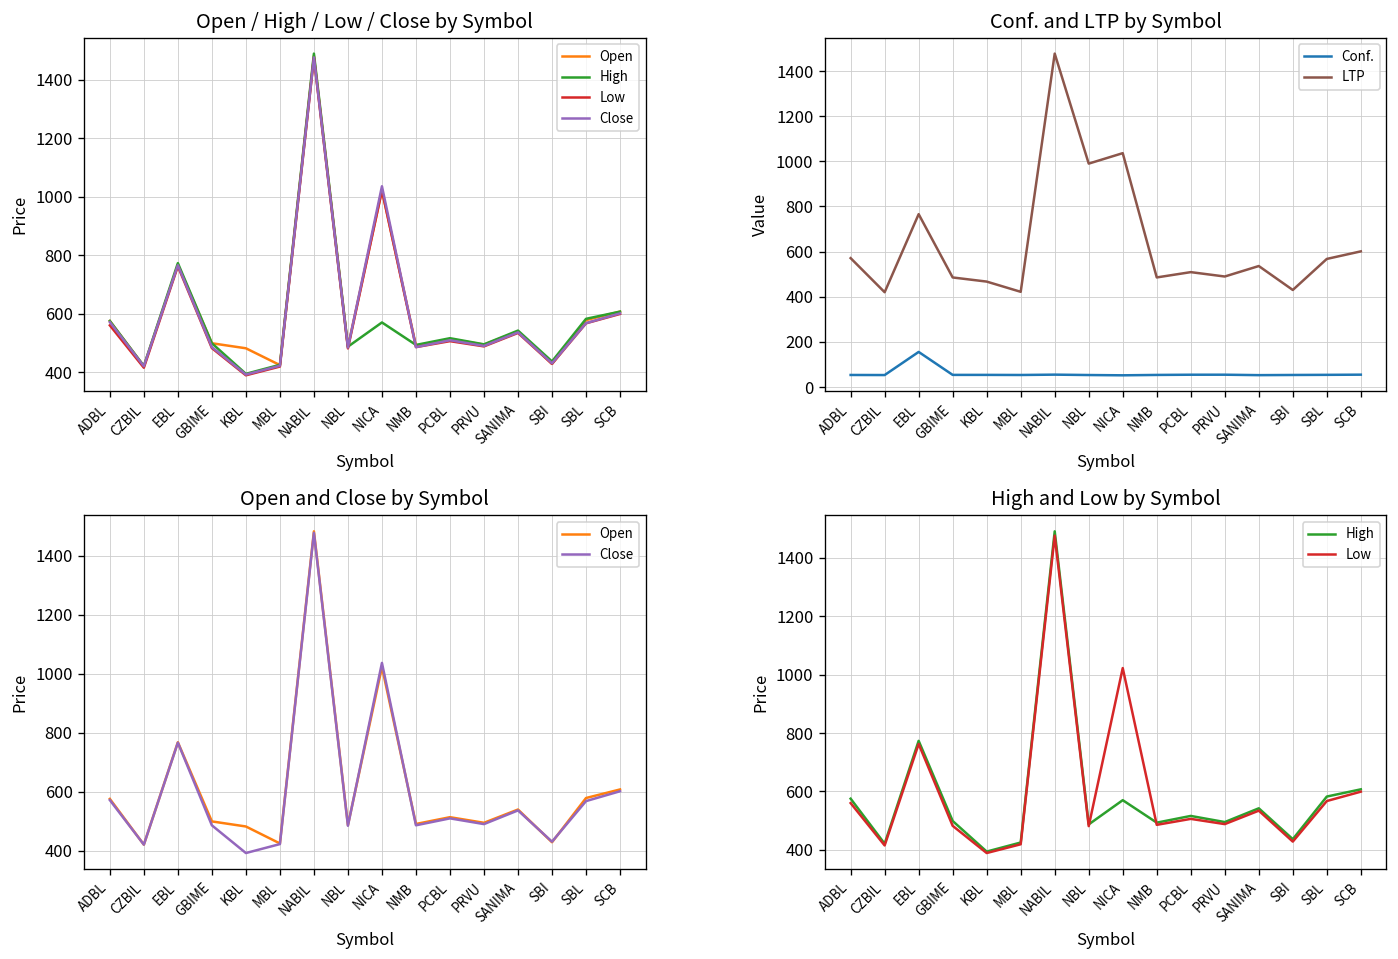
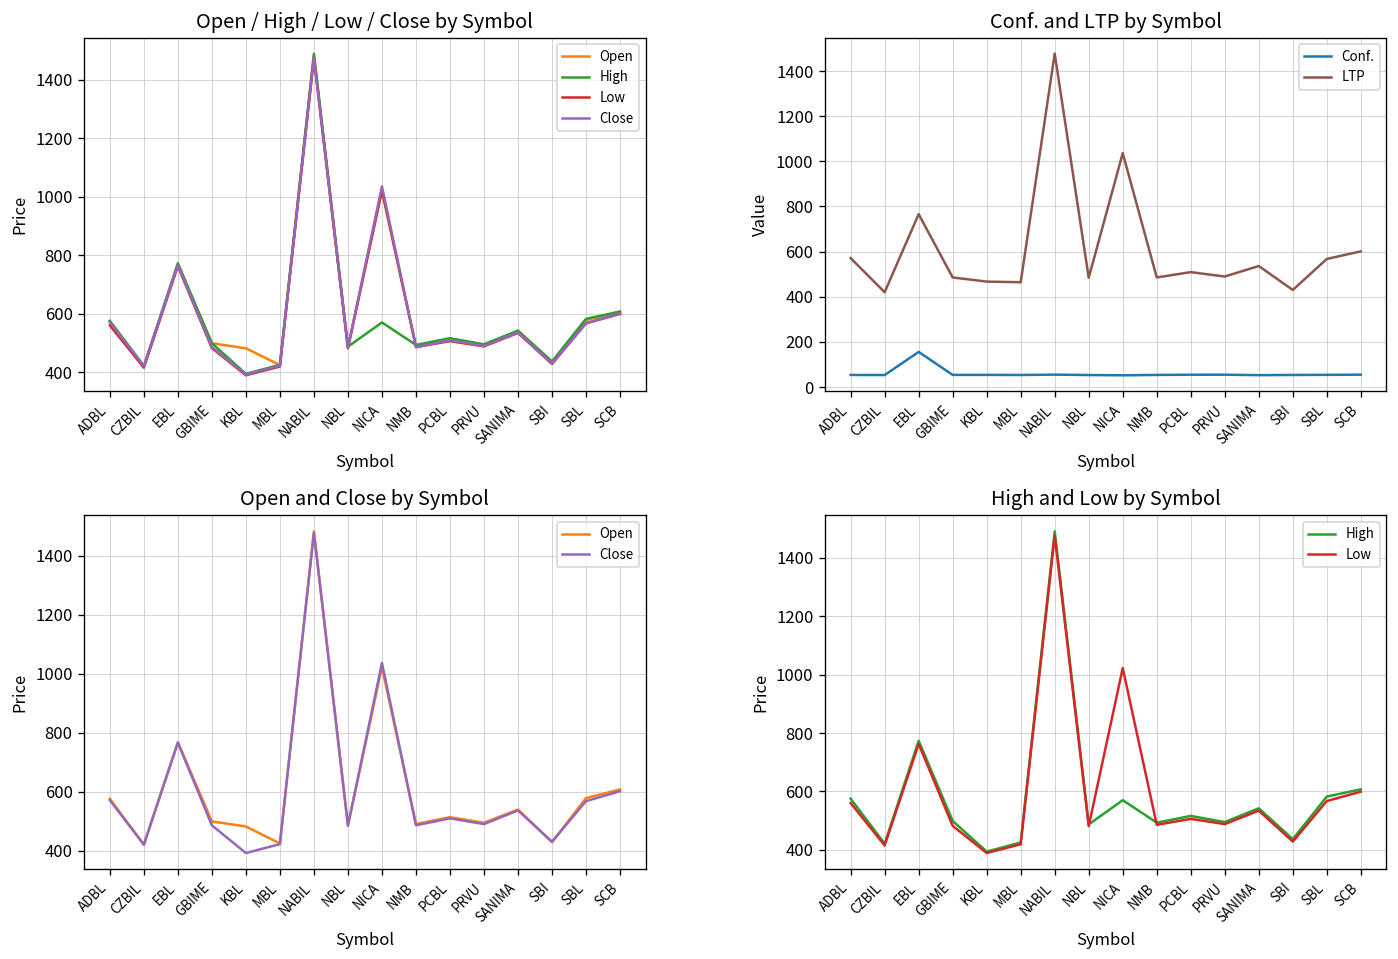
Conf. and LTP by Symbol, LTP, MBL: 420 -> 460
Conf. and LTP by Symbol, LTP, NBL: 990 -> 480
